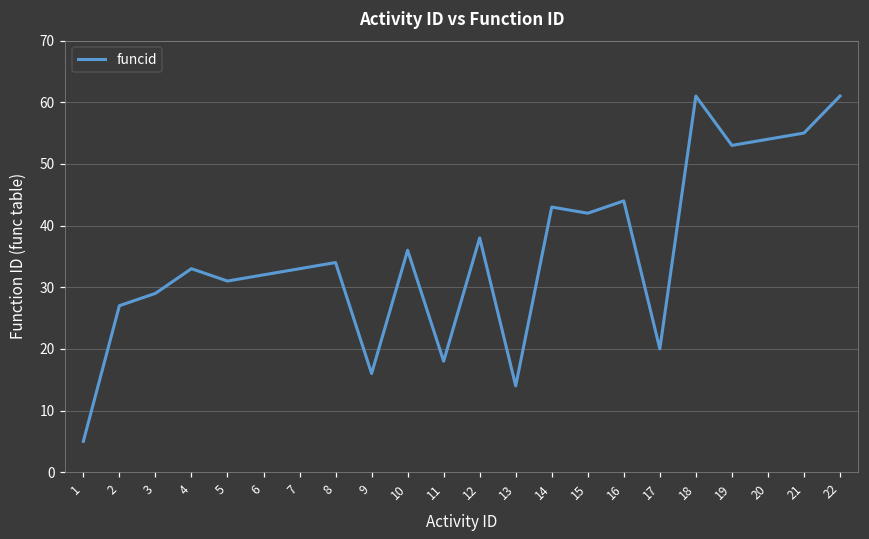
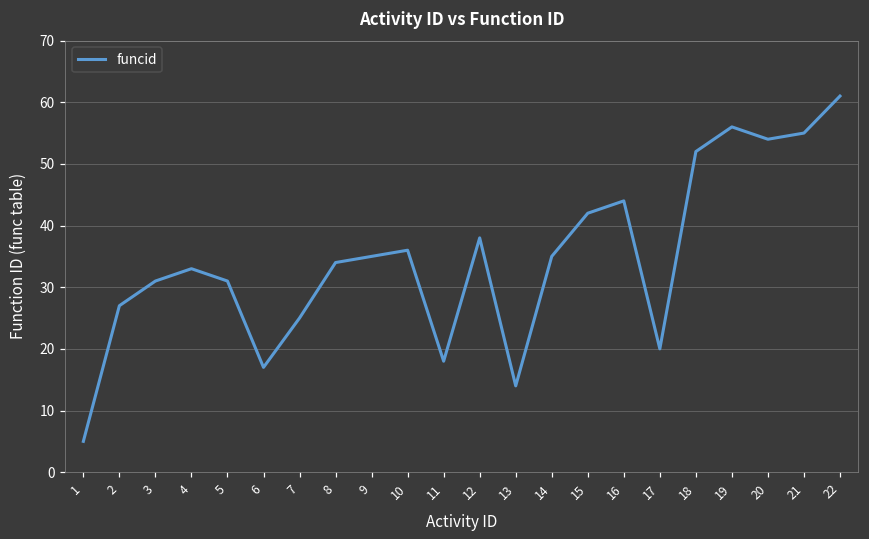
3: 29 -> 31
6: 32 -> 17
7: 33 -> 25
9: 16 -> 35
14: 43 -> 35
18: 61 -> 52
19: 53 -> 56
